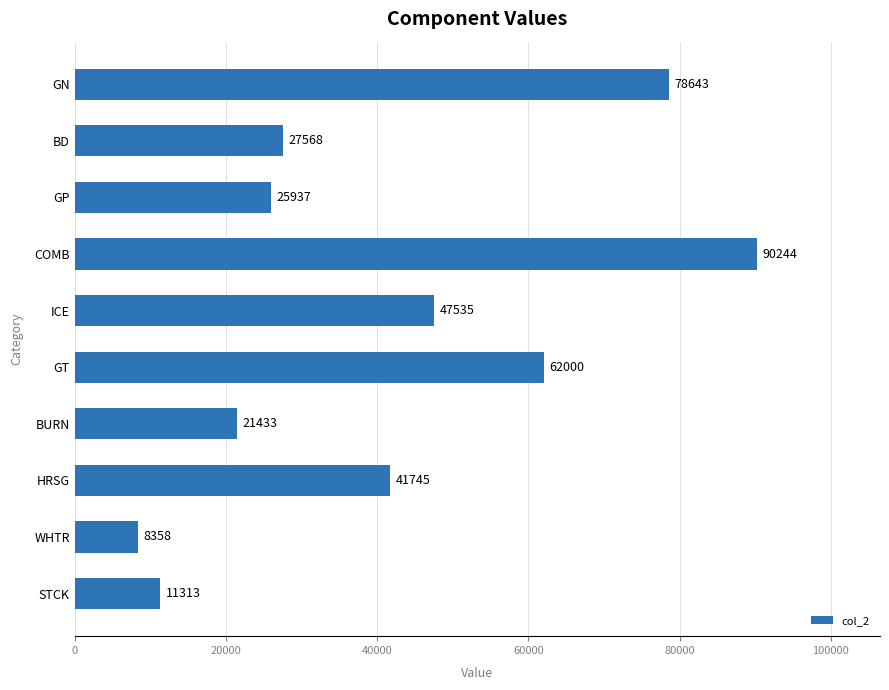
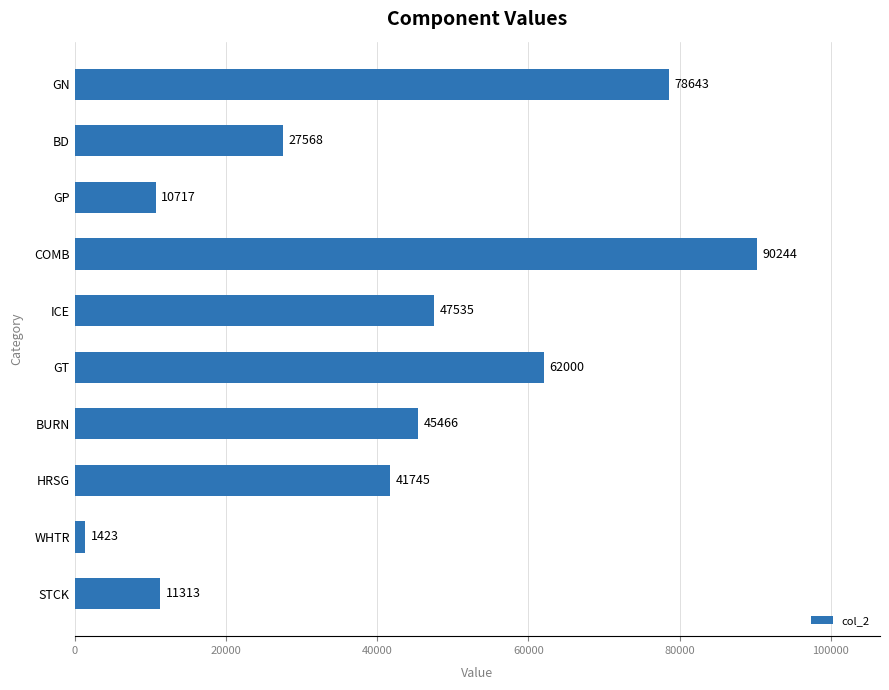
GP: 25937 -> 10717
BURN: 21433 -> 45466
WHTR: 8358 -> 1423
